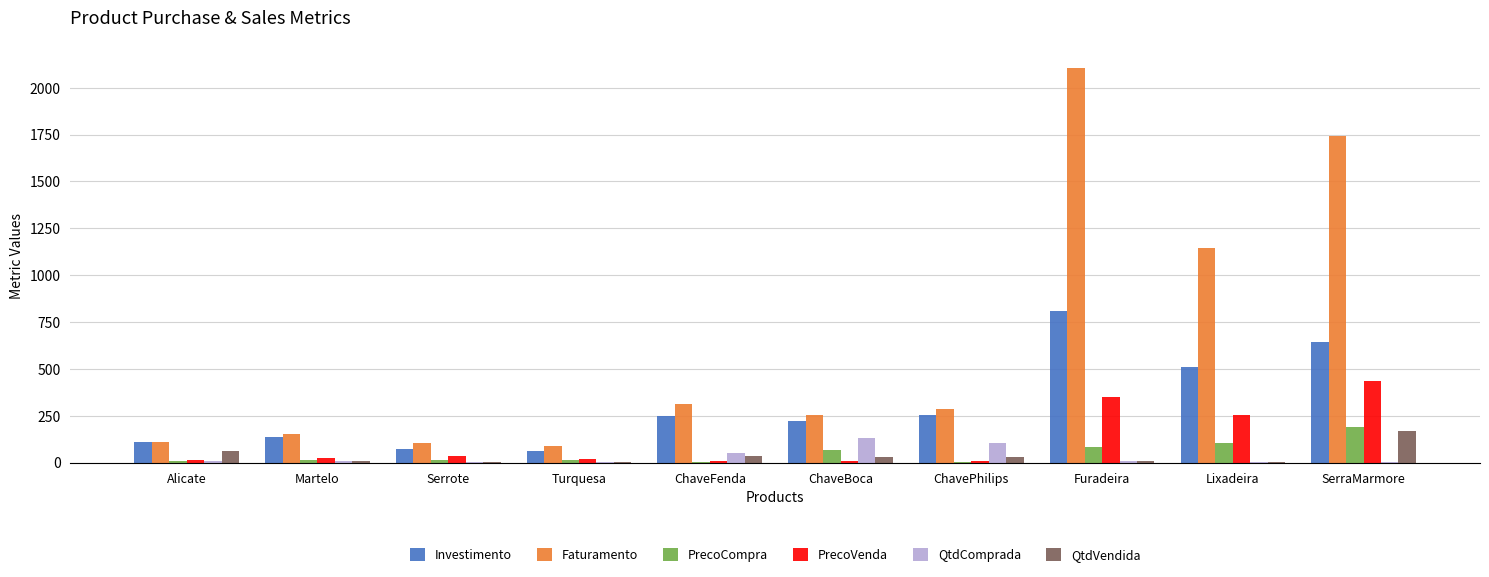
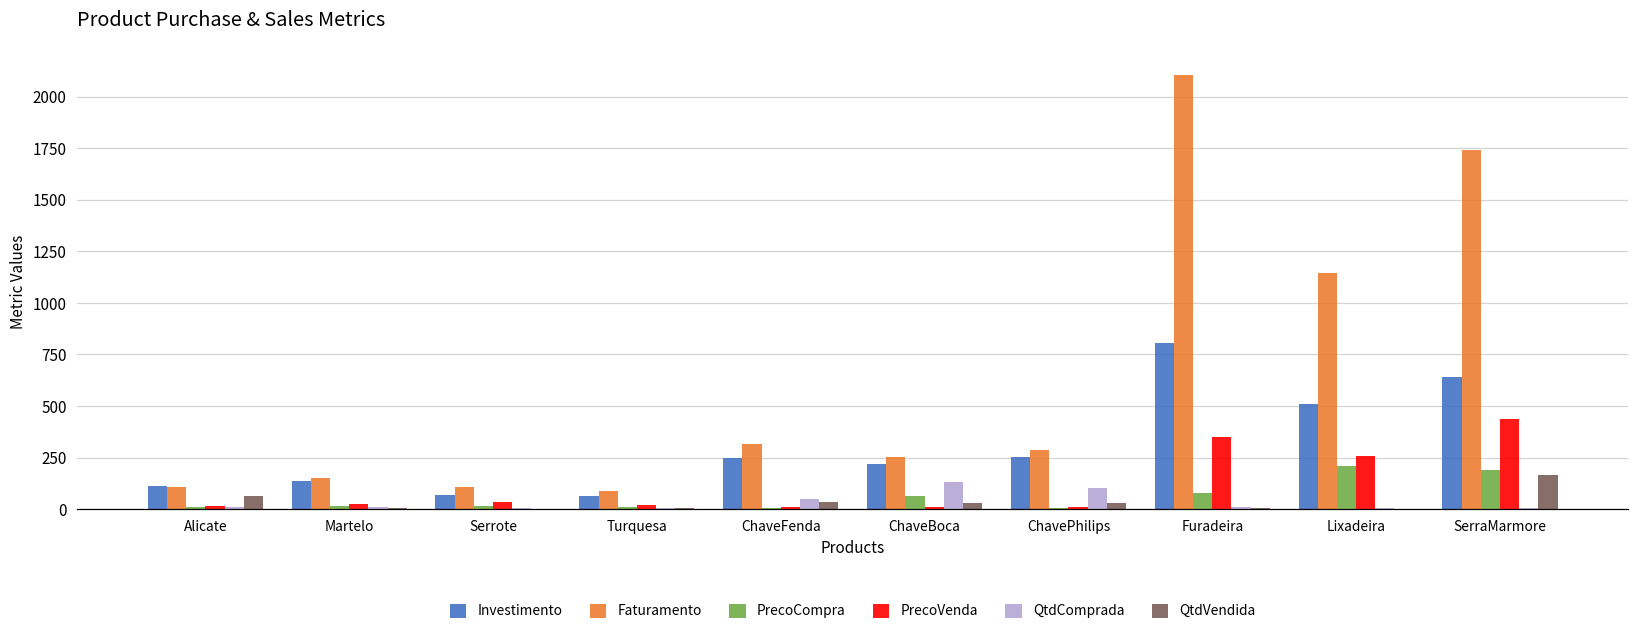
PrecoCompra, Lixadeira: 100 -> 210
